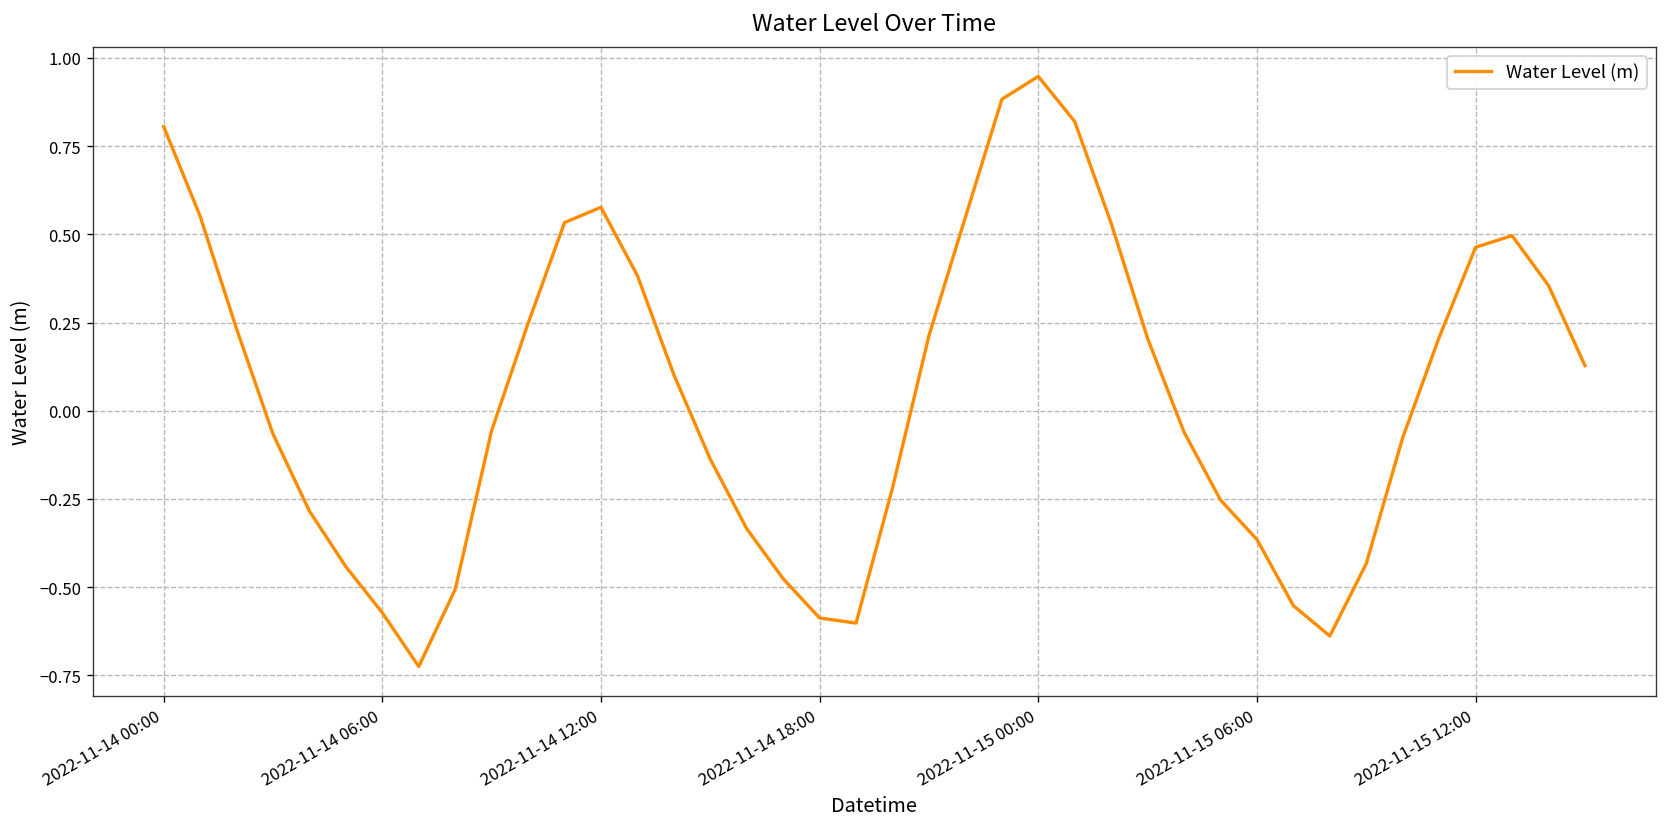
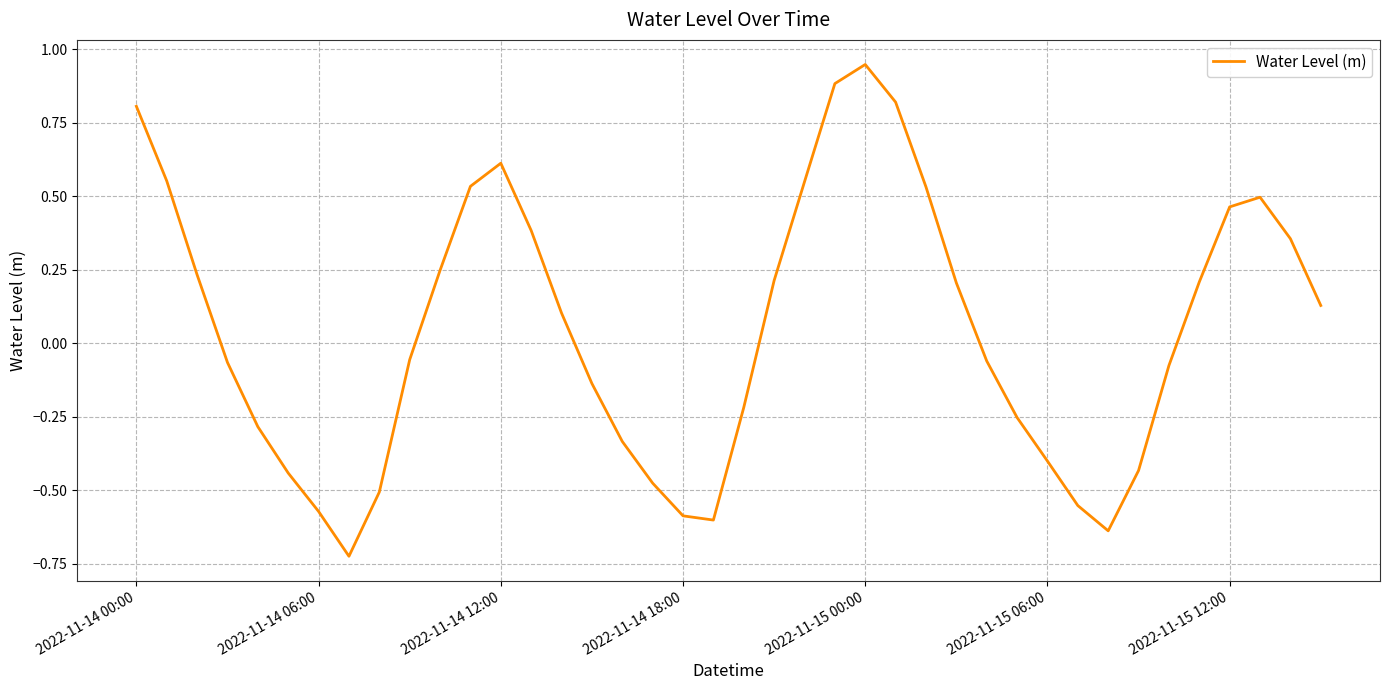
2022-11-14 12:00: 0.58 -> 0.61
2022-11-15 06:00: -0.36 -> -0.40
